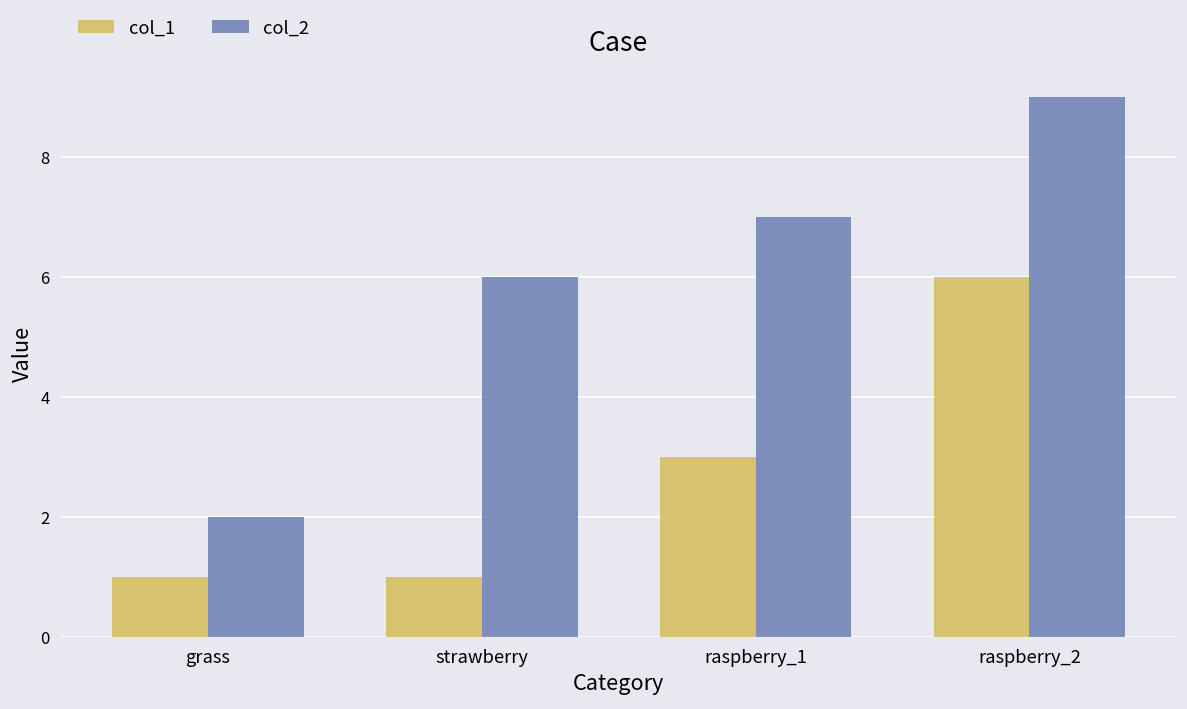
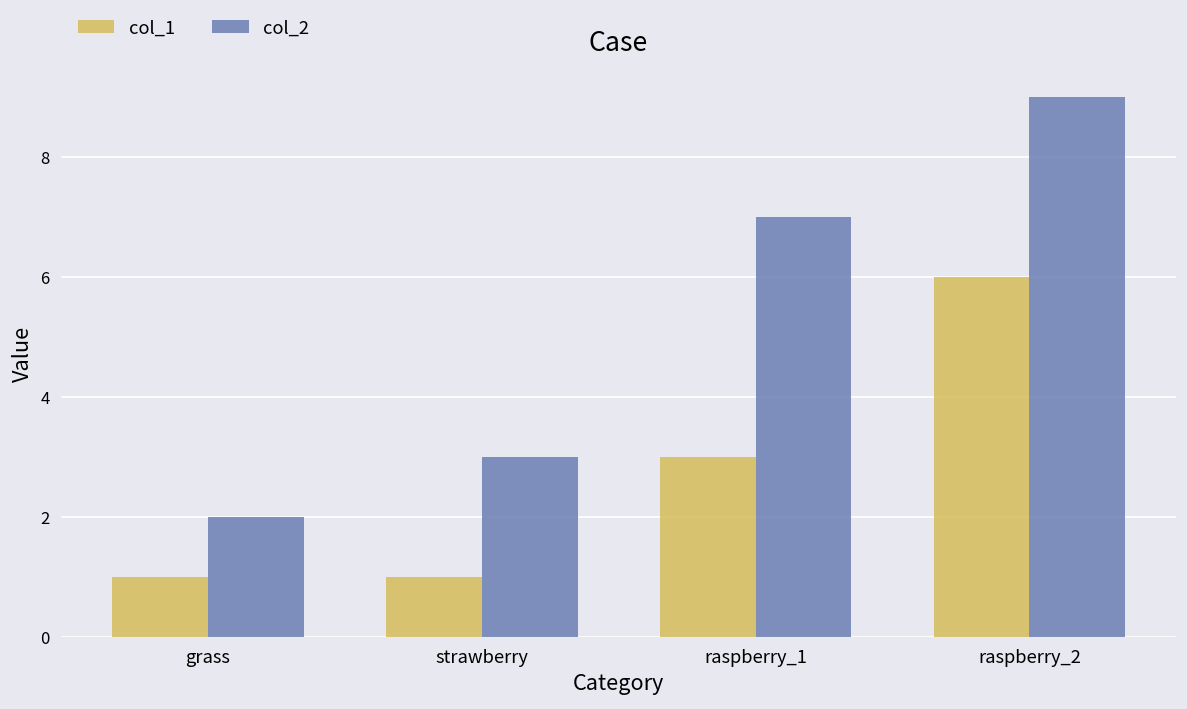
col_2, strawberry: 6 -> 3
